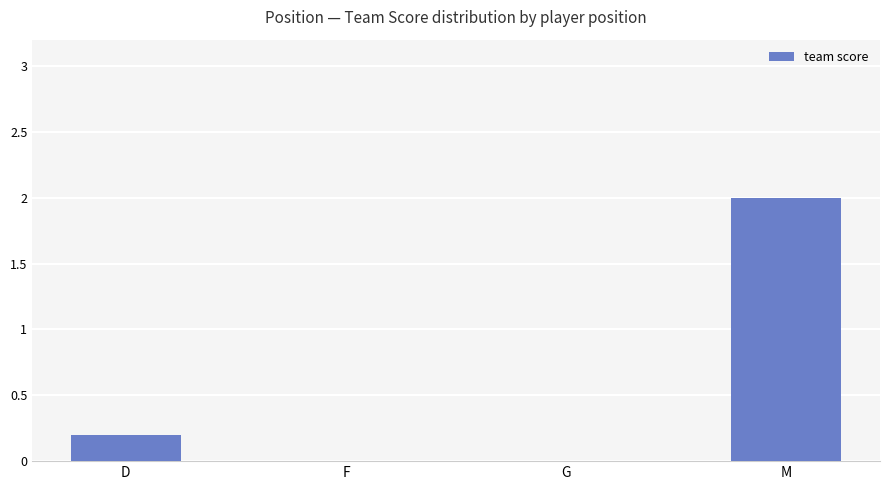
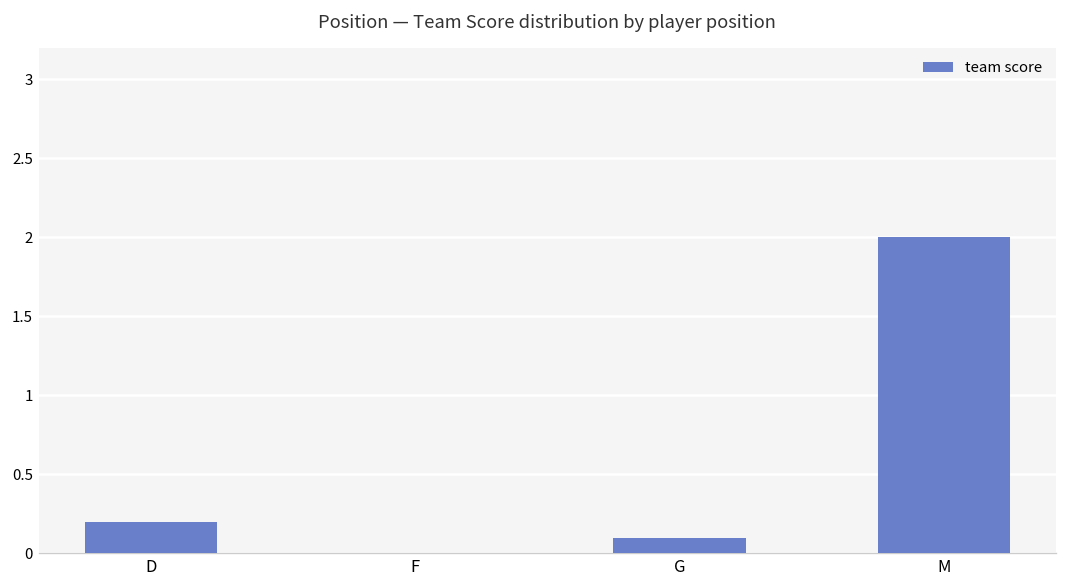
G: 0.0 -> 0.1
